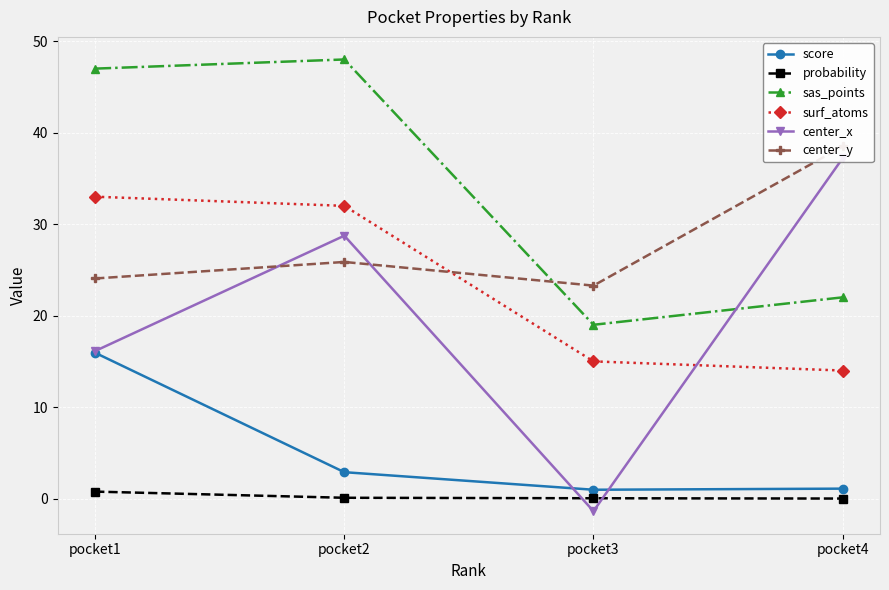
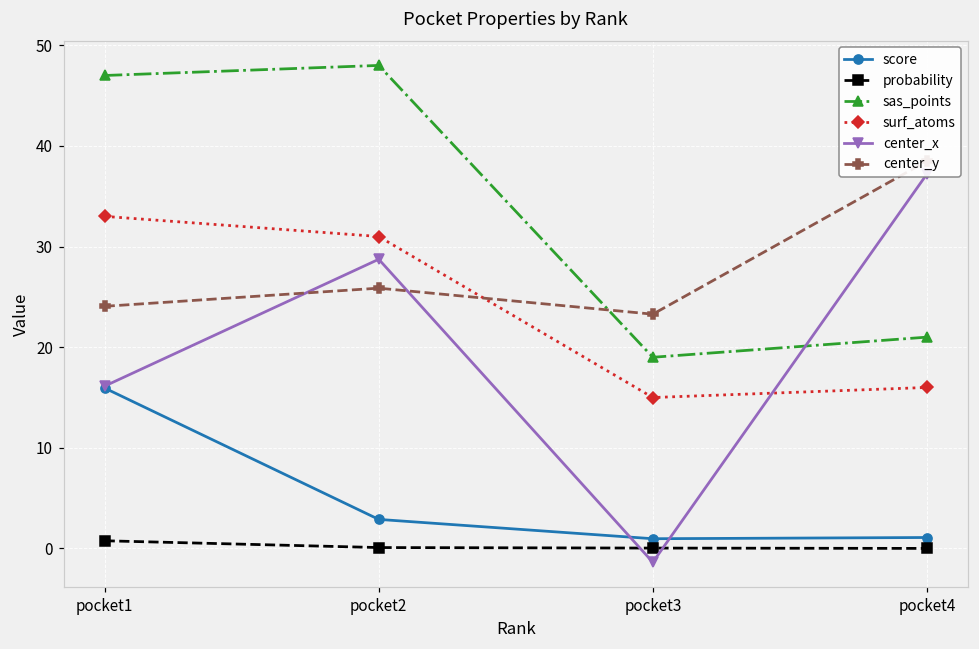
surf_atoms, pocket2: 32 -> 31
sas_points, pocket4: 22 -> 21
surf_atoms, pocket4: 14 -> 16
